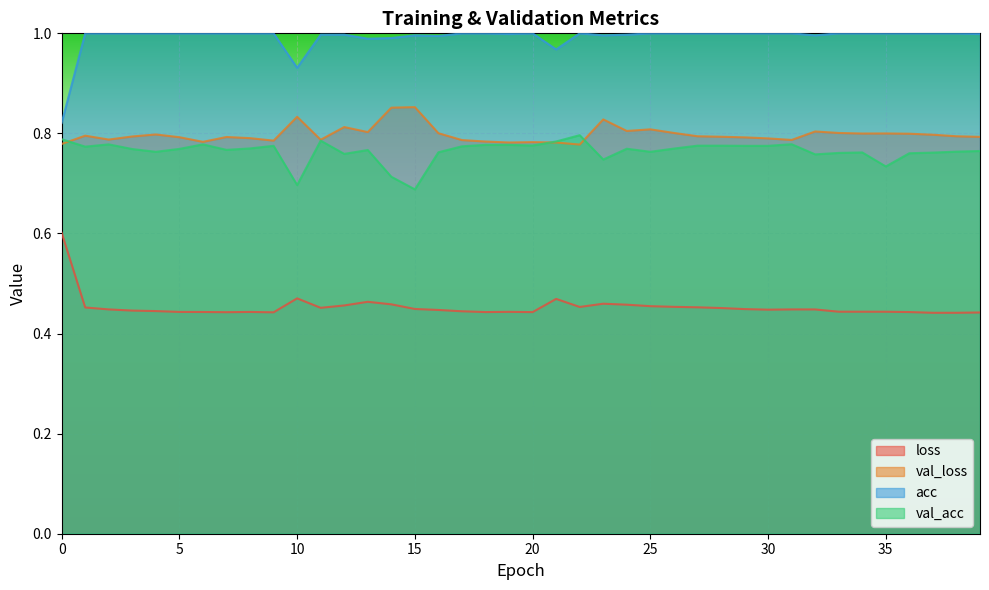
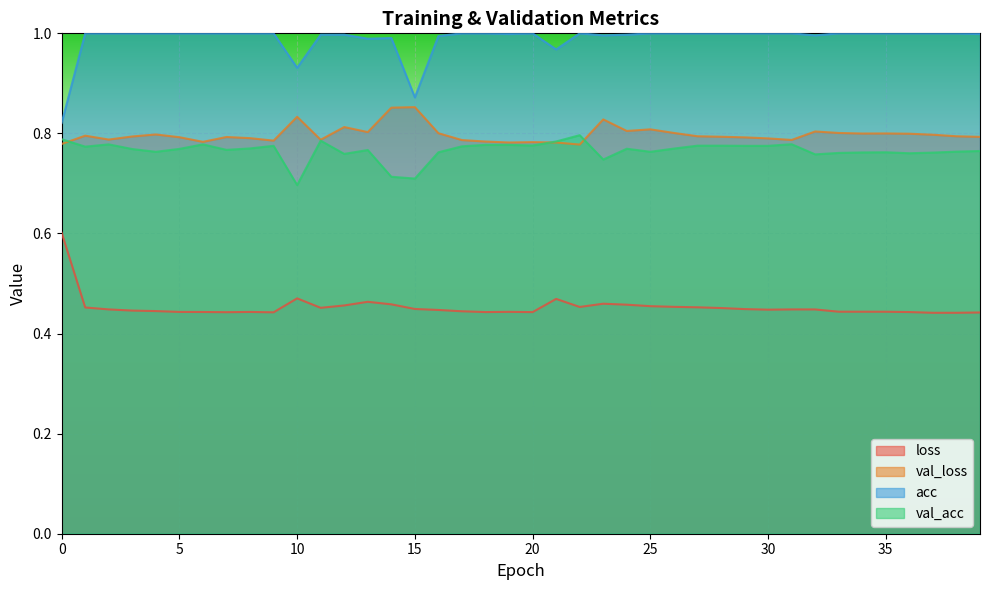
acc, 15: 1.00 -> 0.87
val_acc, 15: 0.69 -> 0.71
val_acc, 35: 0.73 -> 0.76
